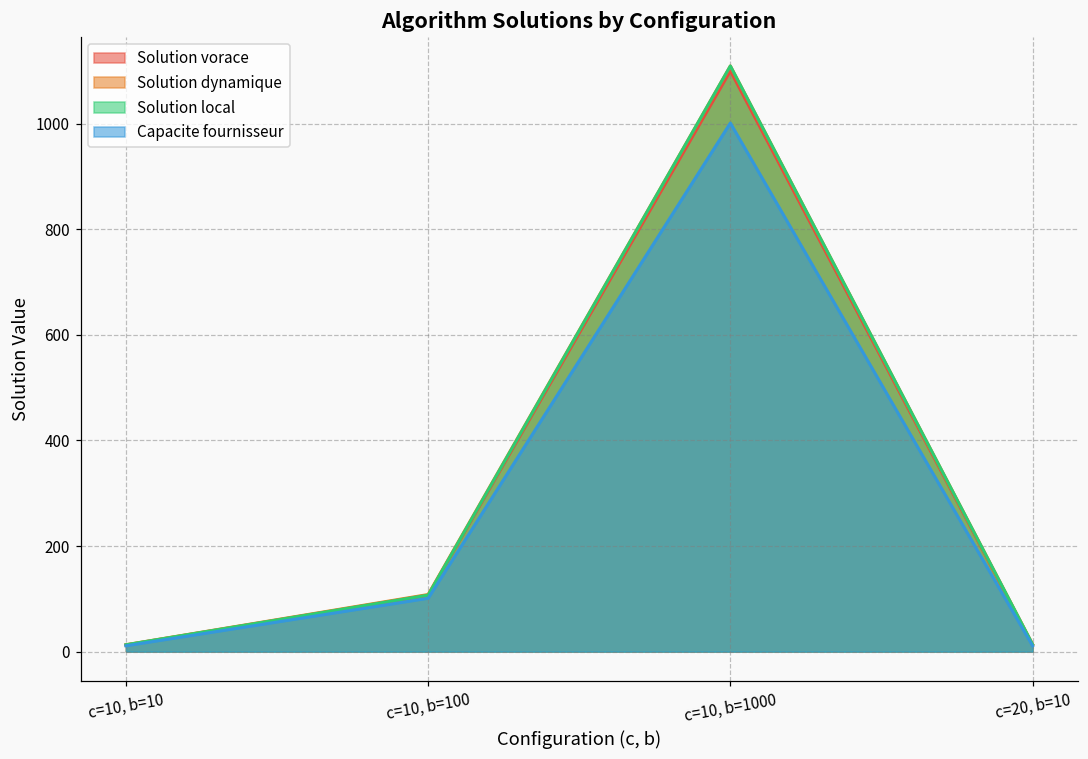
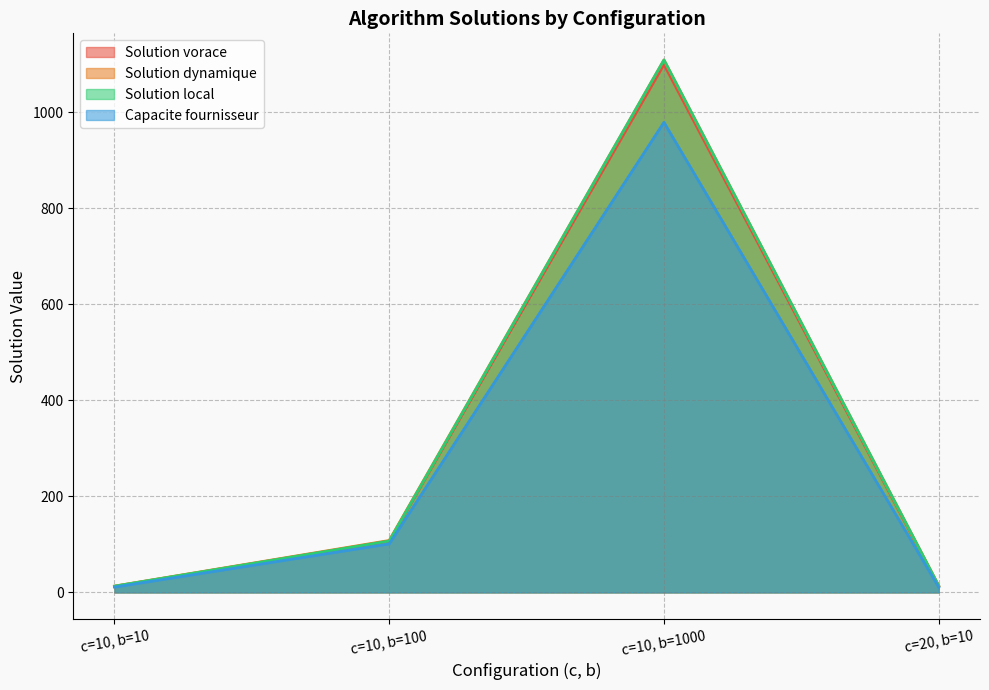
Capacite fournisseur, c=10, b=1000: 1000 -> 980
